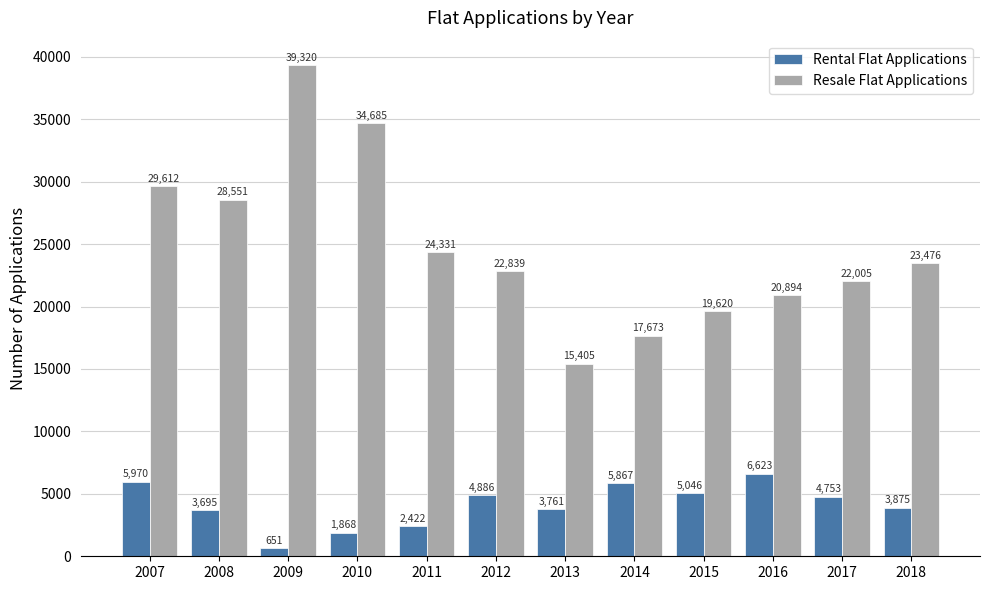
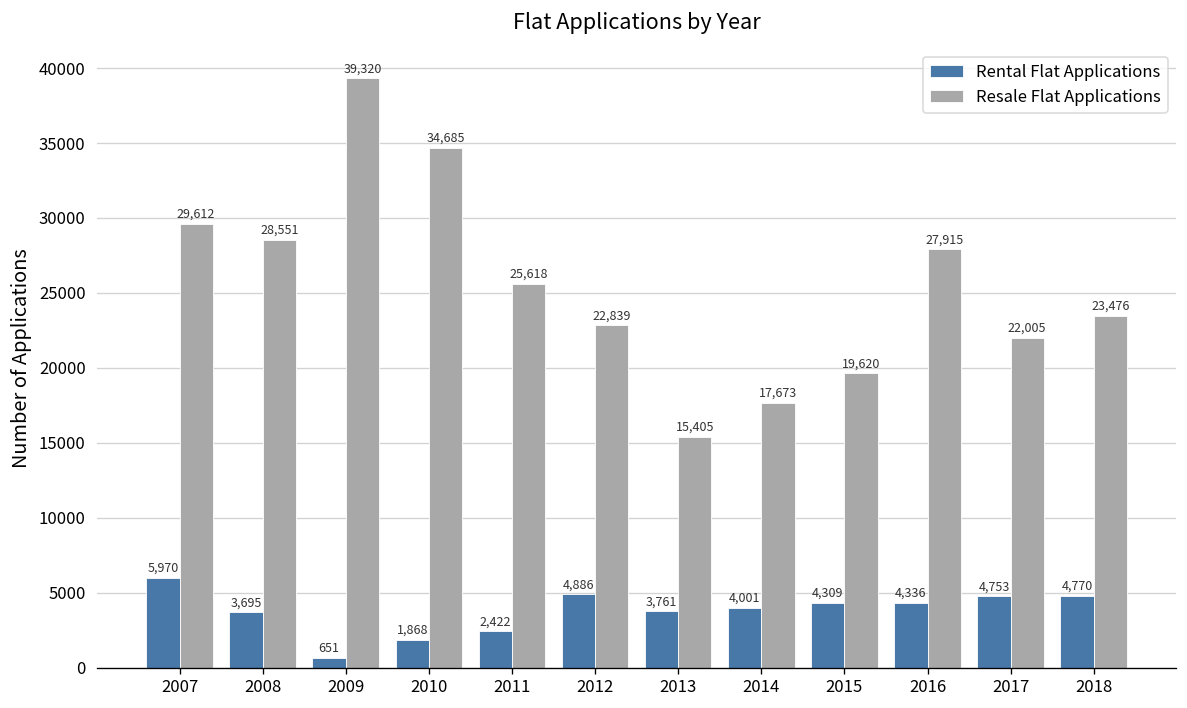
Resale Flat Applications, 2011: 24,331 -> 25,618
Rental Flat Applications, 2014: 5,867 -> 4,001
Rental Flat Applications, 2015: 5,046 -> 4,309
Rental Flat Applications, 2016: 6,623 -> 4,336
Resale Flat Applications, 2016: 20,894 -> 27,915
Rental Flat Applications, 2018: 3,875 -> 4,770
